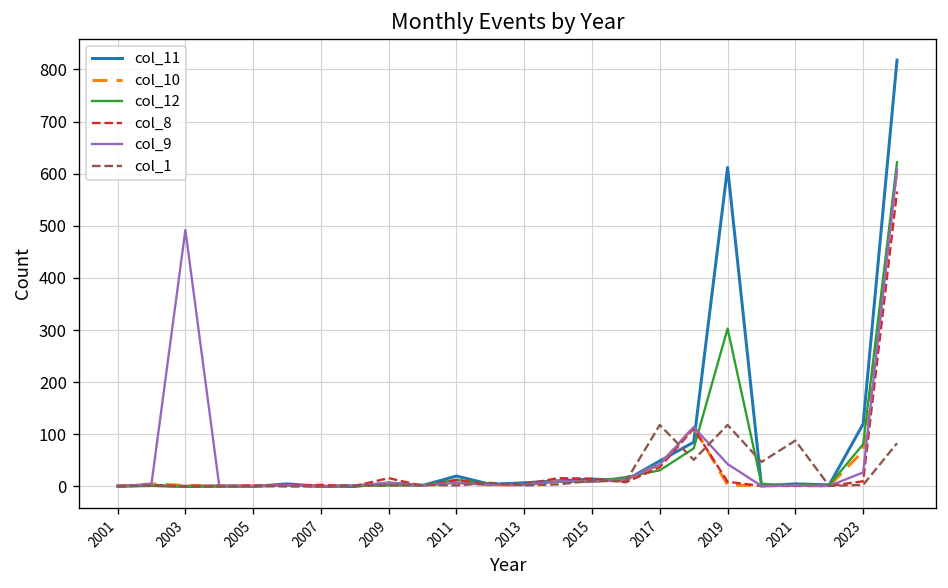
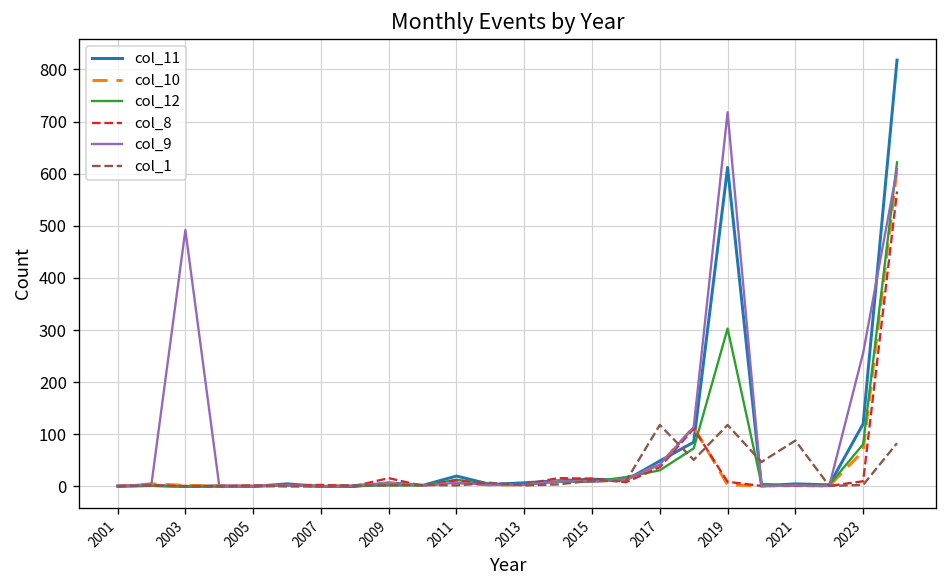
col_9, 2019: 40 -> 720
col_9, 2023: 30 -> 260
